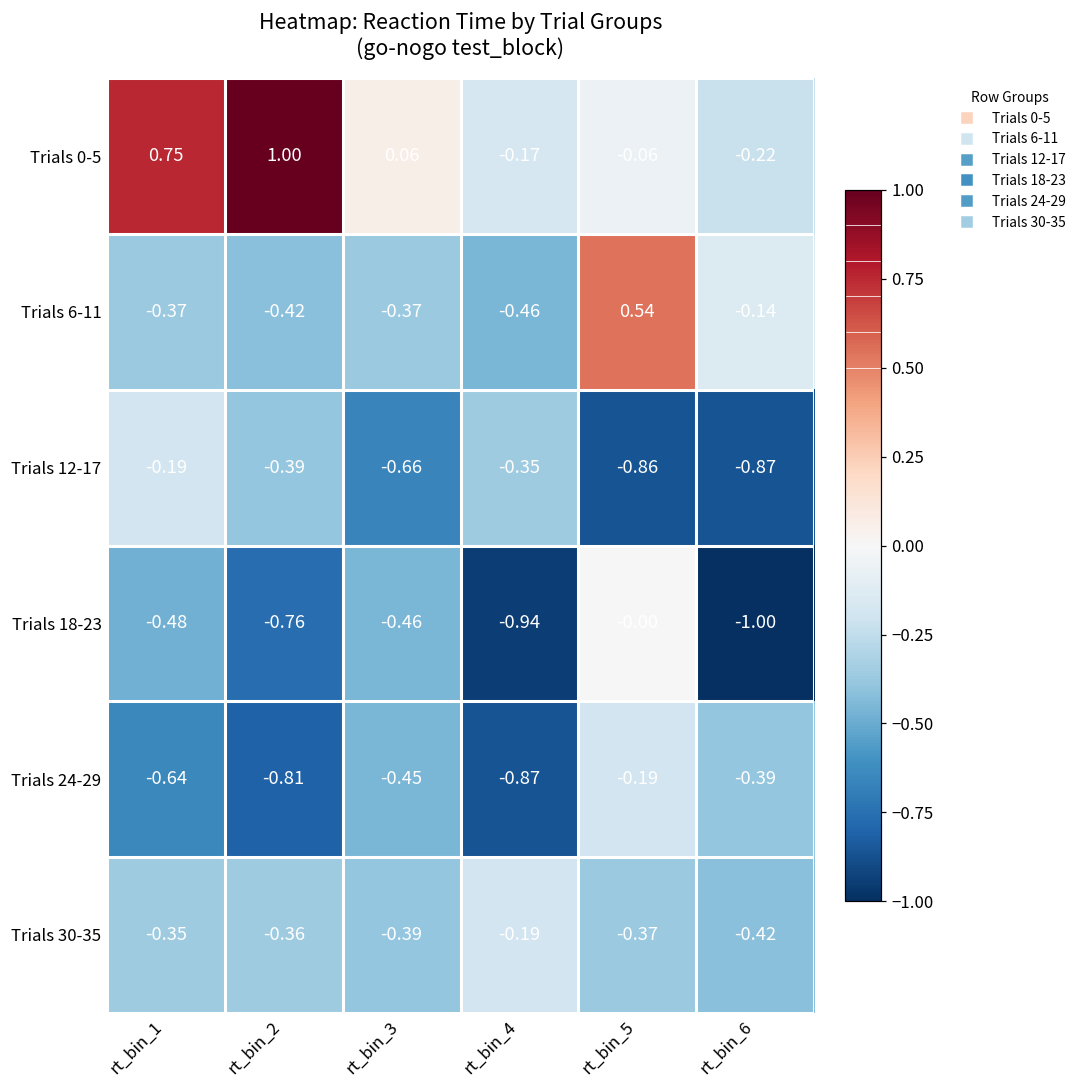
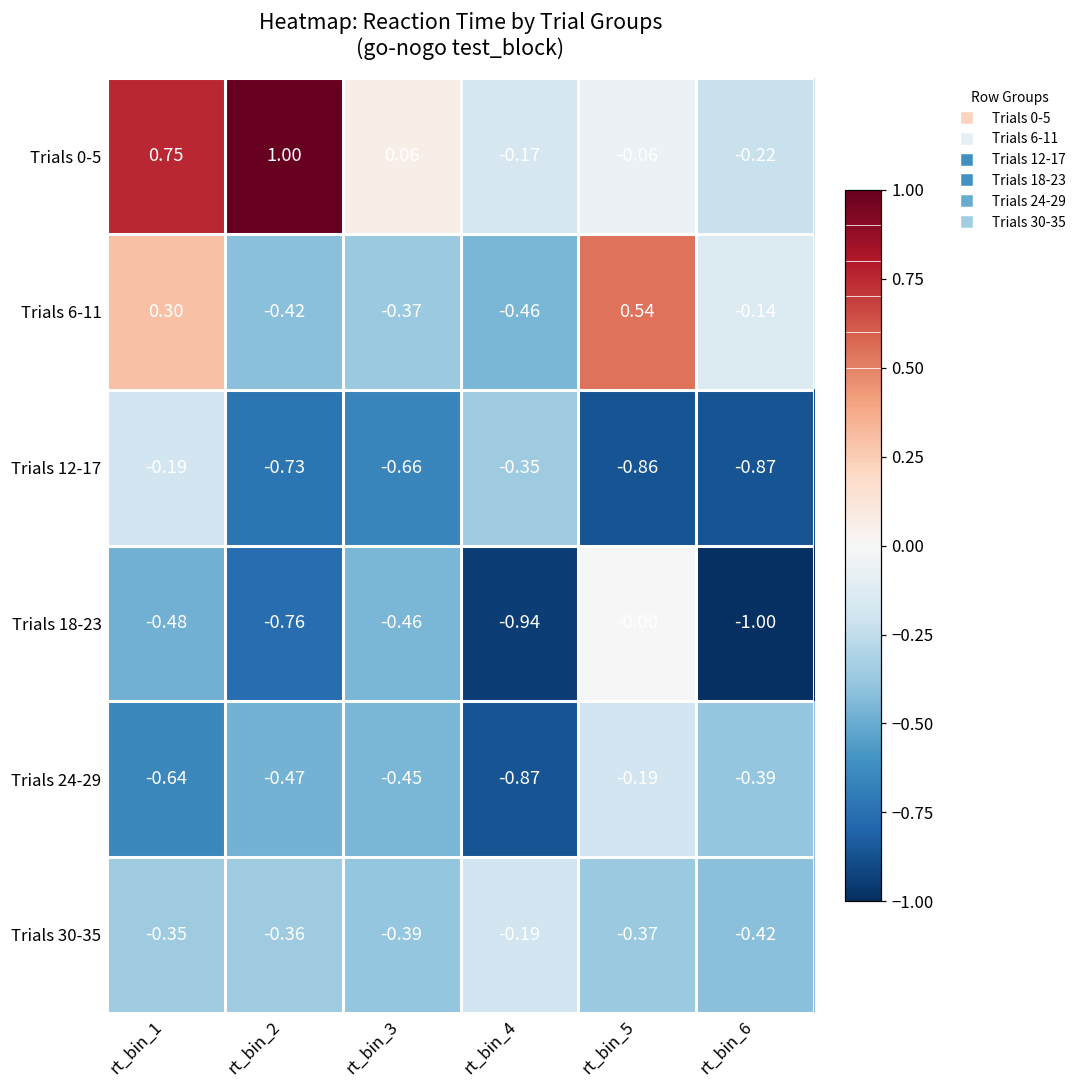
Trials 6-11, rt_bin_1: -0.37 -> 0.30
Trials 12-17, rt_bin_2: -0.39 -> -0.73
Trials 24-29, rt_bin_2: -0.81 -> -0.47
